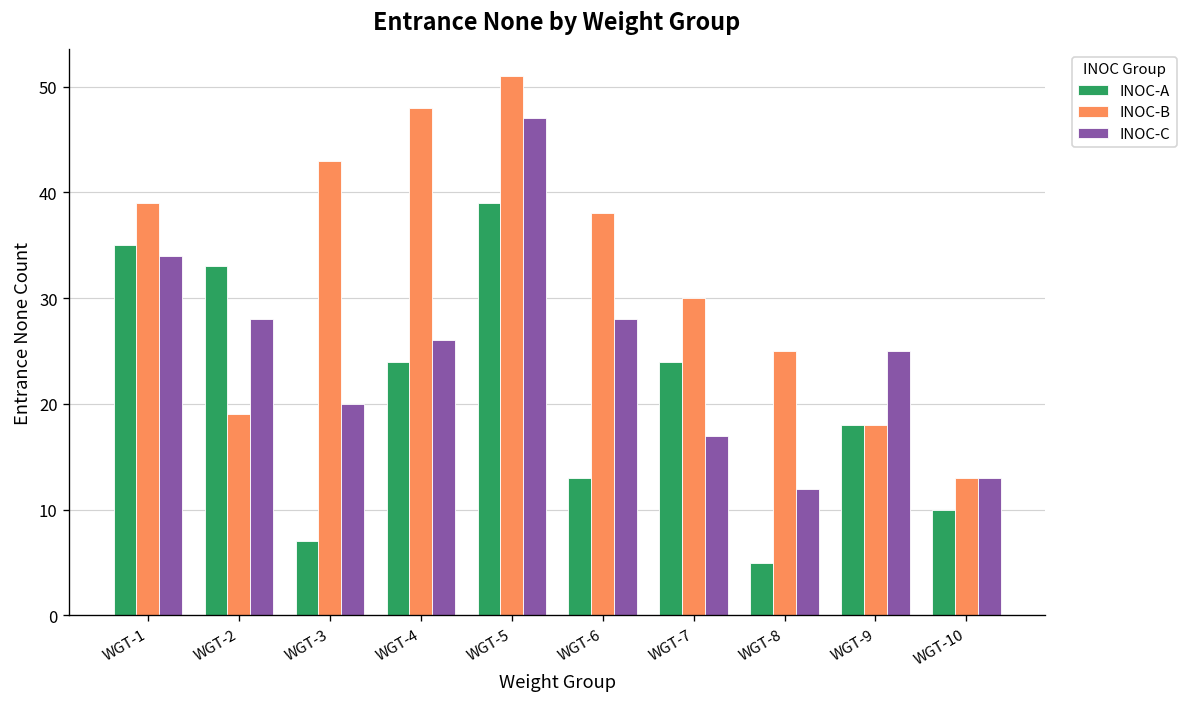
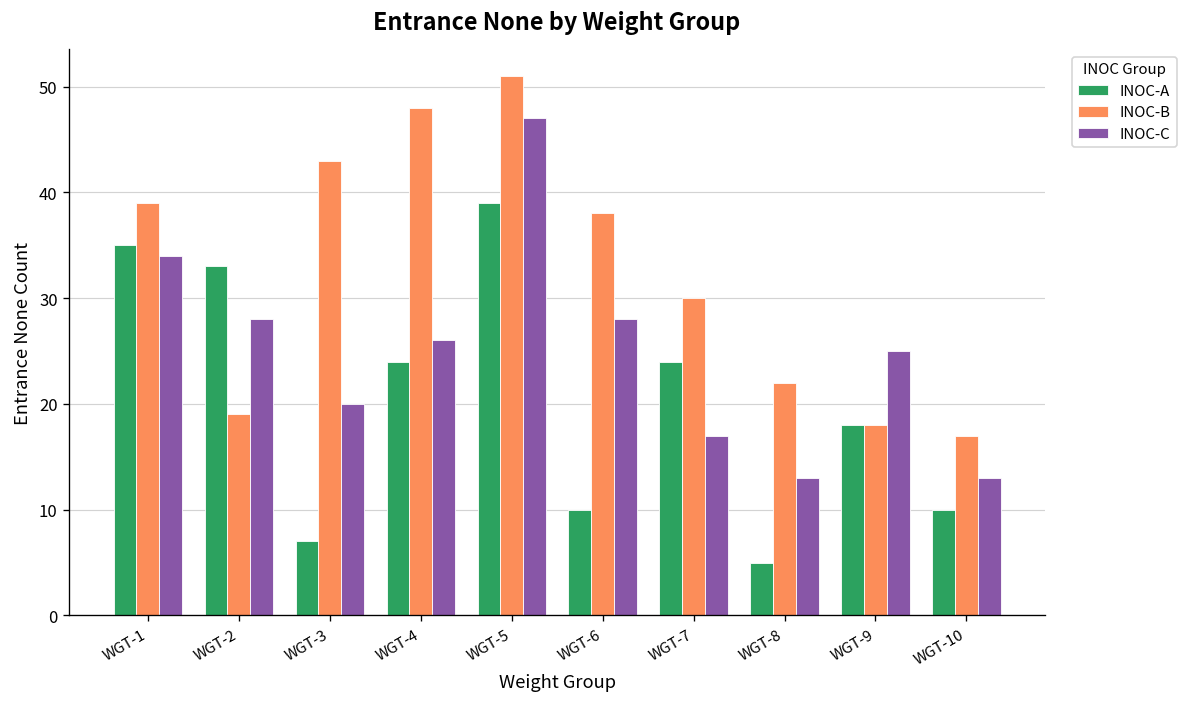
INOC-A, WGT-6: 13 -> 10
INOC-B, WGT-8: 25 -> 22
INOC-C, WGT-8: 12 -> 13
INOC-B, WGT-10: 13 -> 17
